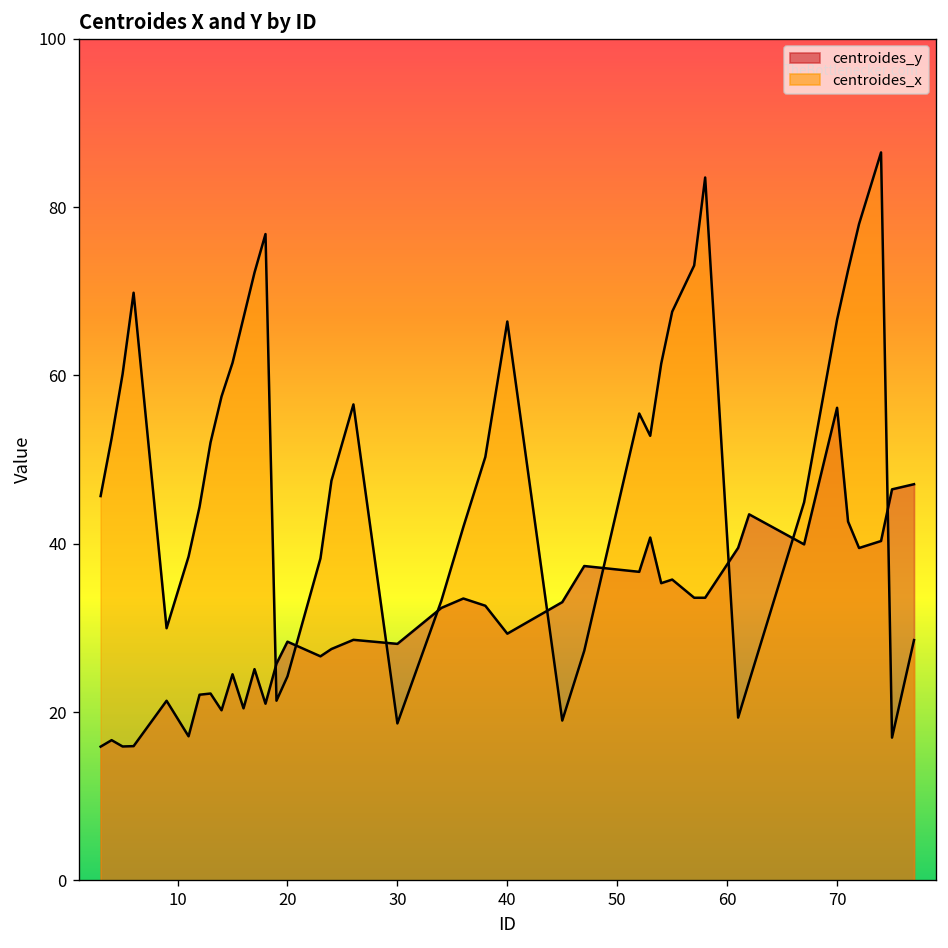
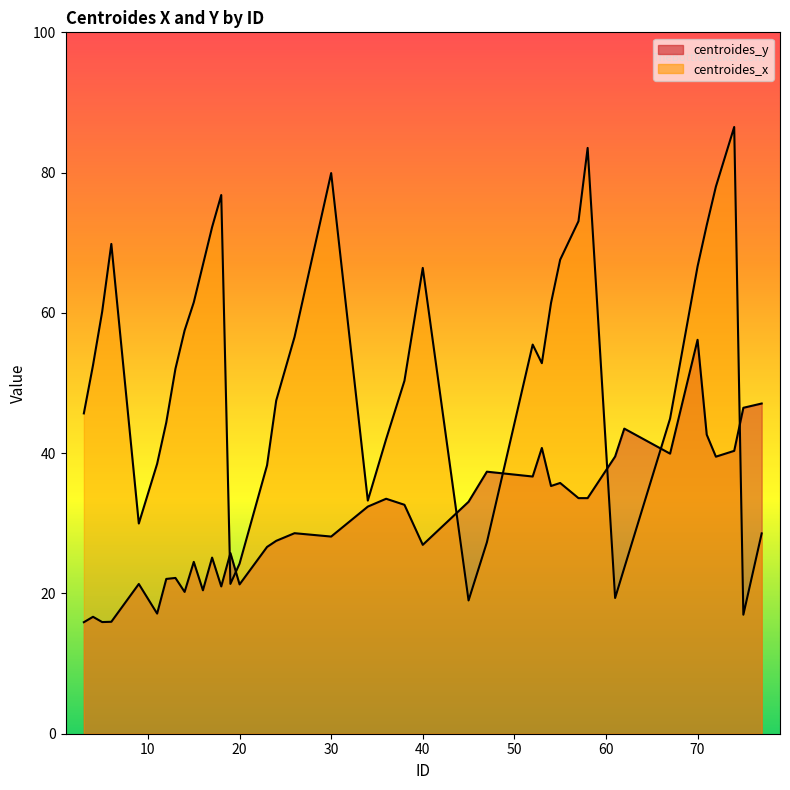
centroides_y, 20: 28 -> 21
centroides_x, 30: 19 -> 80
centroides_y, 40: 29 -> 27
